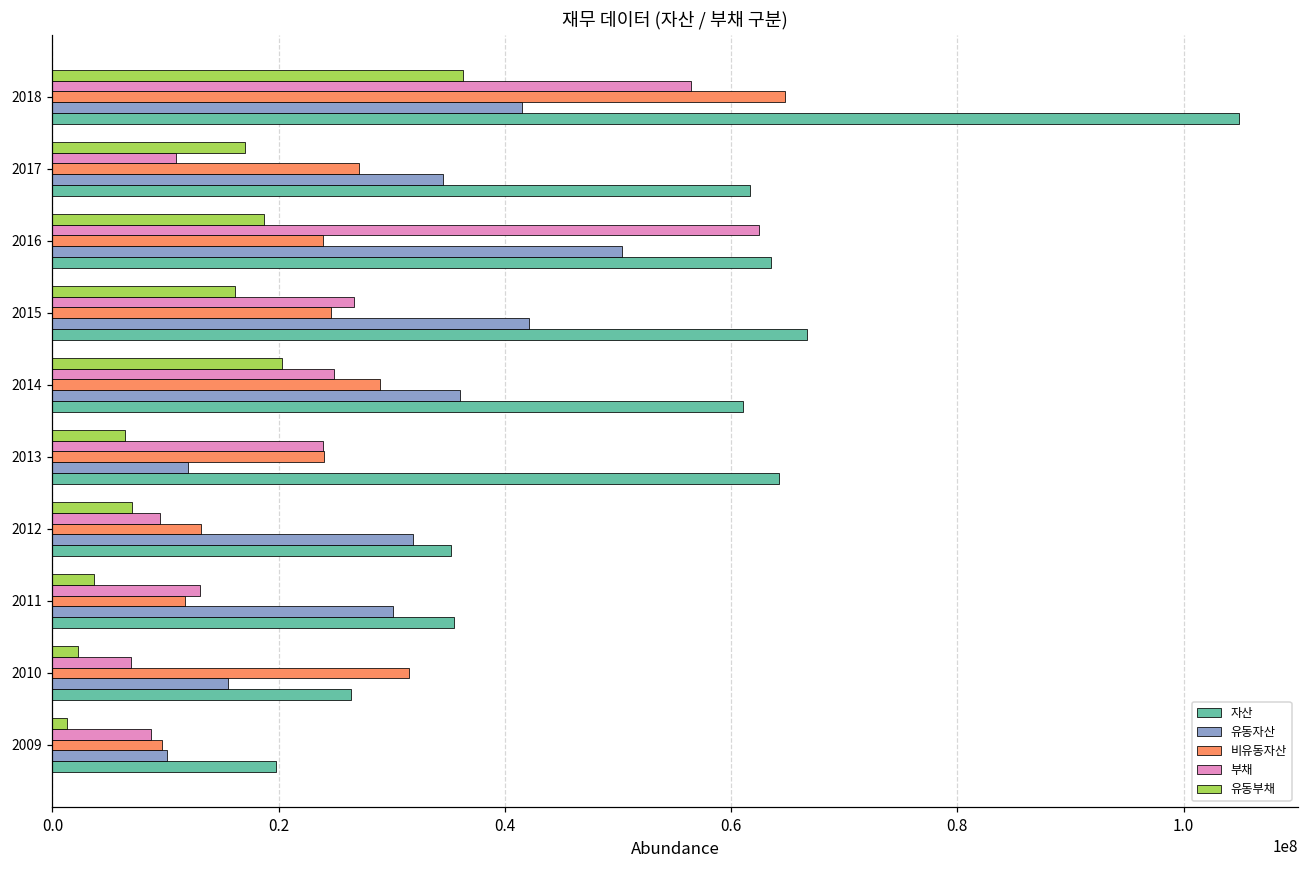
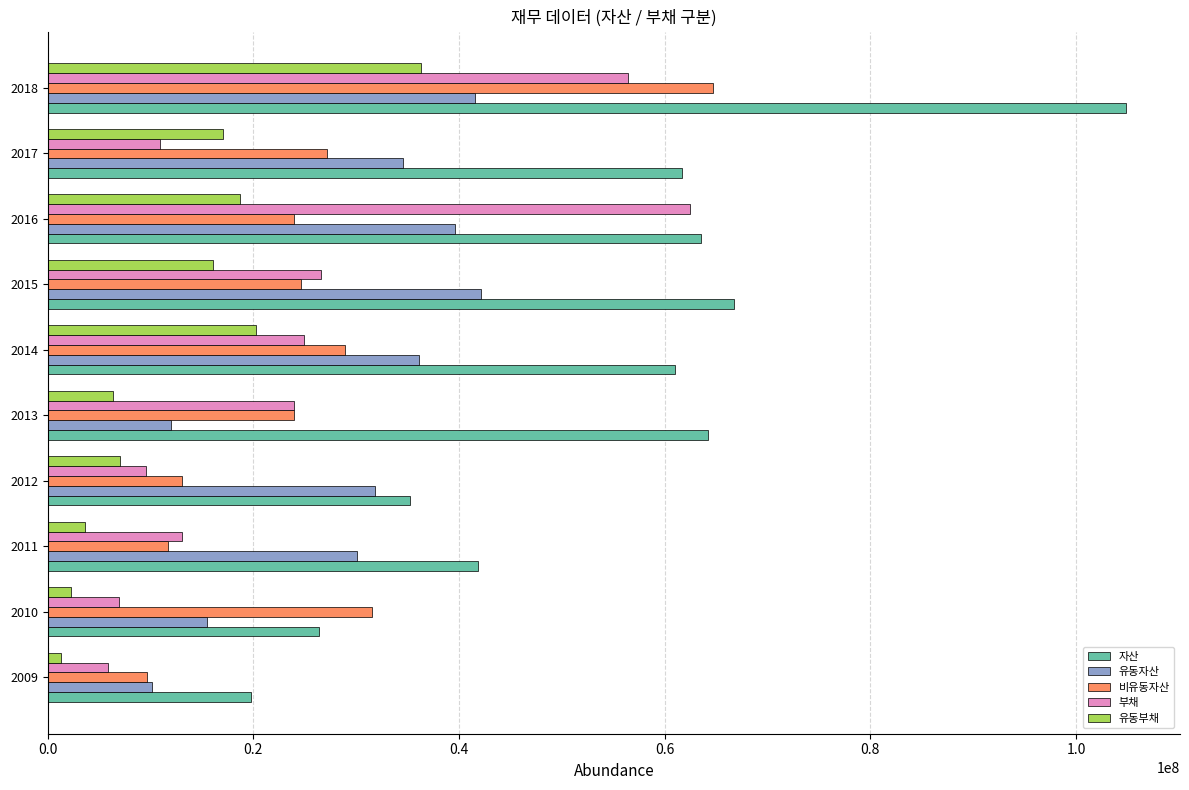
유동자산, 2016: 50300000 -> 39600000
자산, 2011: 35500000 -> 41800000
부채, 2009: 8700000 -> 5800000
